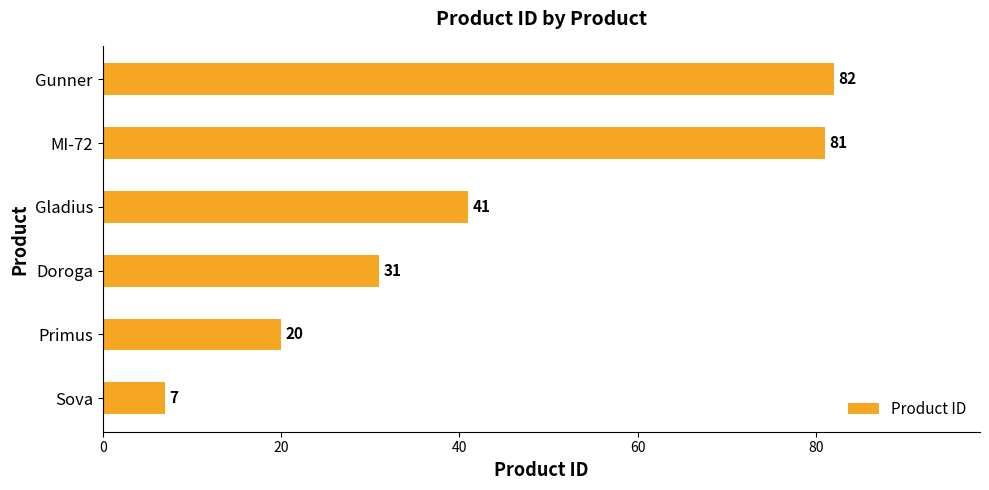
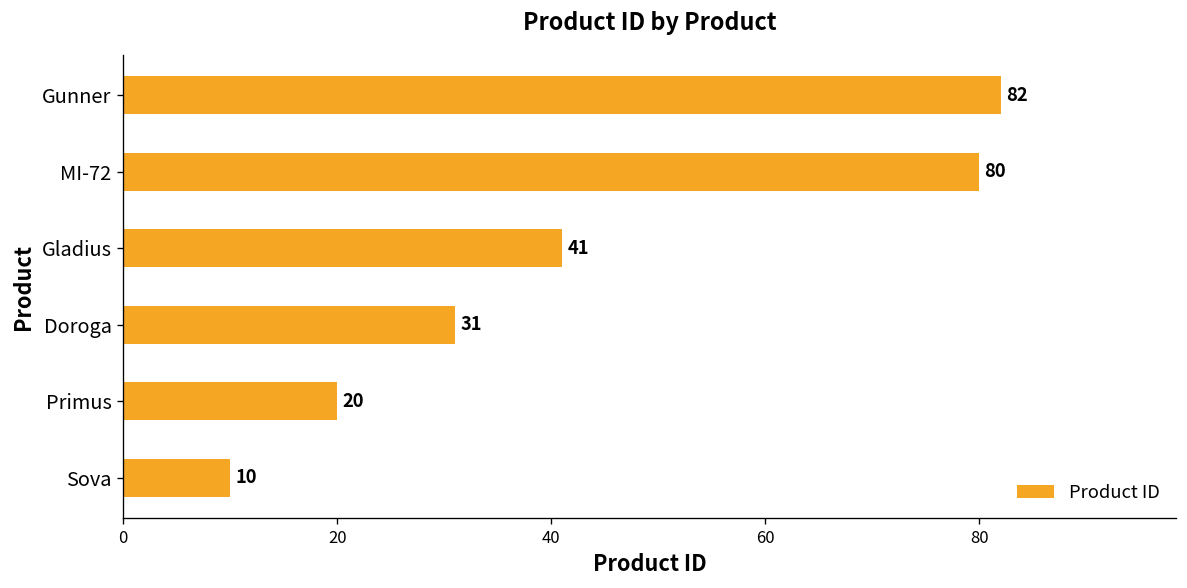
MI-72: 81 -> 80
Sova: 7 -> 10
